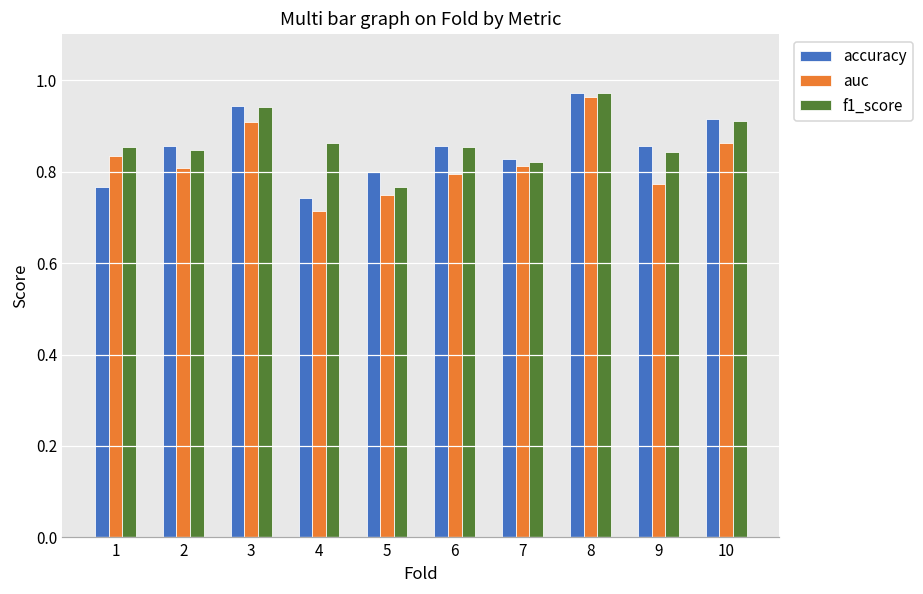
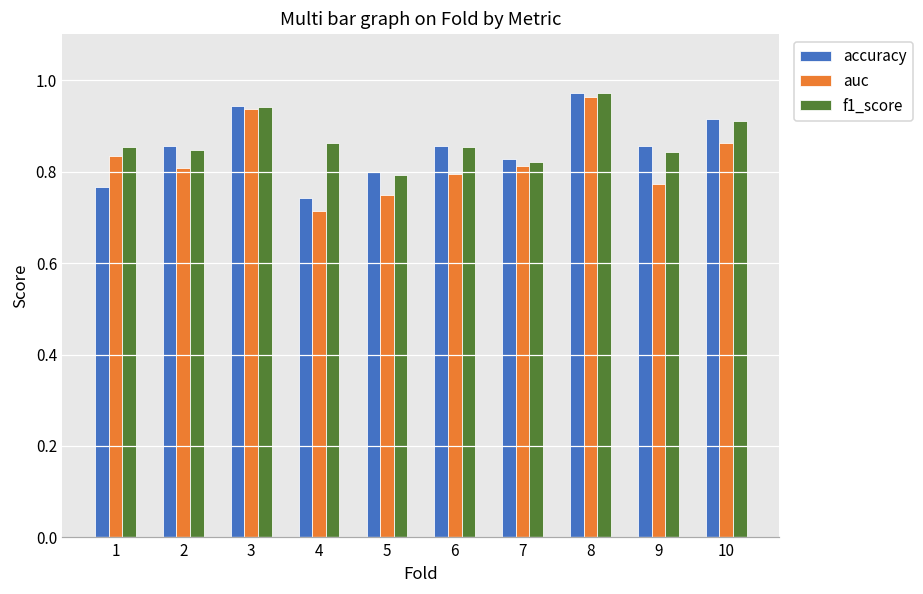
auc, 3: 0.91 -> 0.94
f1_score, 5: 0.77 -> 0.79
